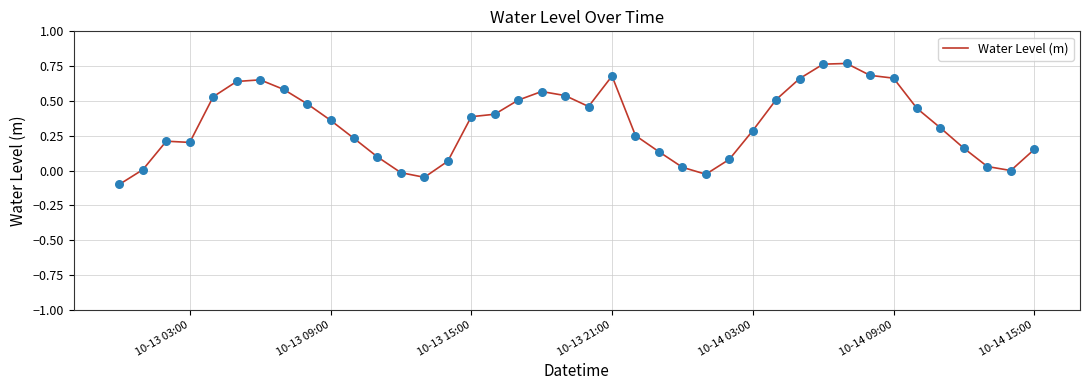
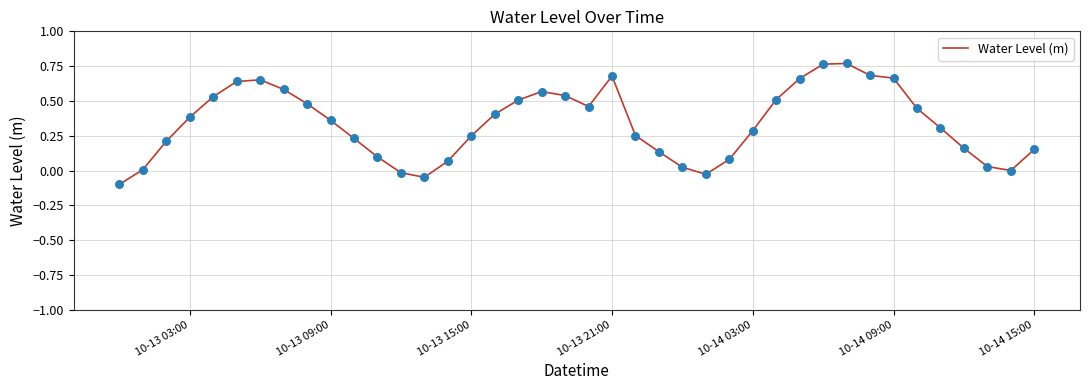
10-13 03:00: 0.20 -> 0.38
10-13 15:00: 0.39 -> 0.25
